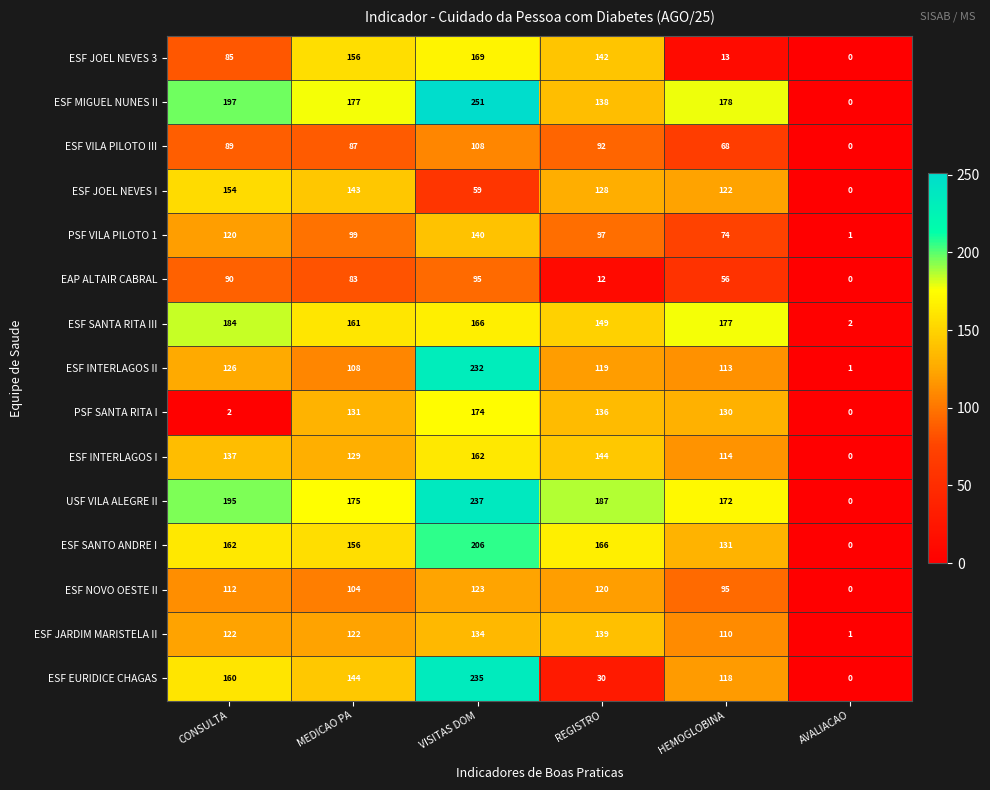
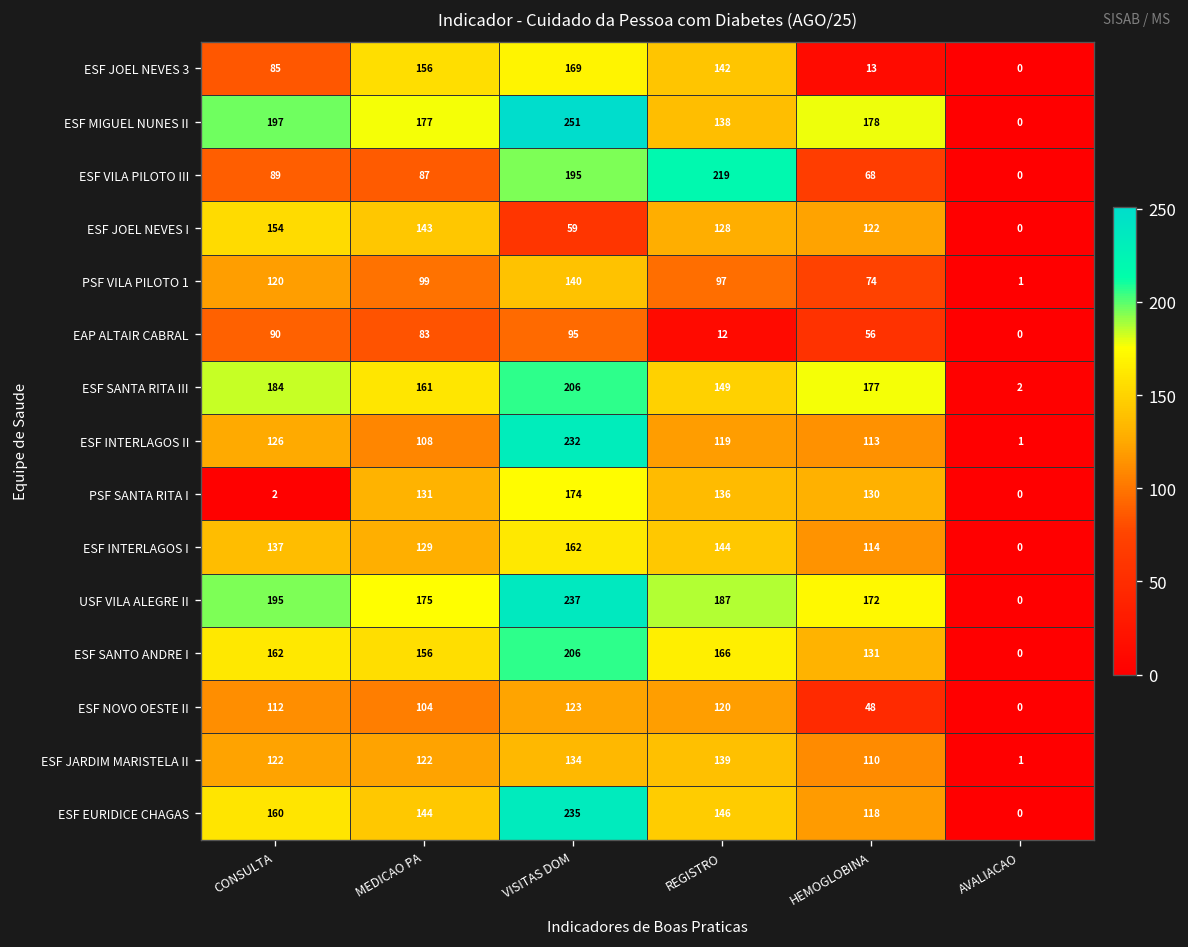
ESF VILA PILOTO III, VISITAS DOM: 108 -> 195
ESF VILA PILOTO III, REGISTRO: 92 -> 219
ESF SANTA RITA III, VISITAS DOM: 166 -> 206
ESF NOVO OESTE II, HEMOGLOBINA: 95 -> 48
ESF EURIDICE CHAGAS, REGISTRO: 30 -> 146
